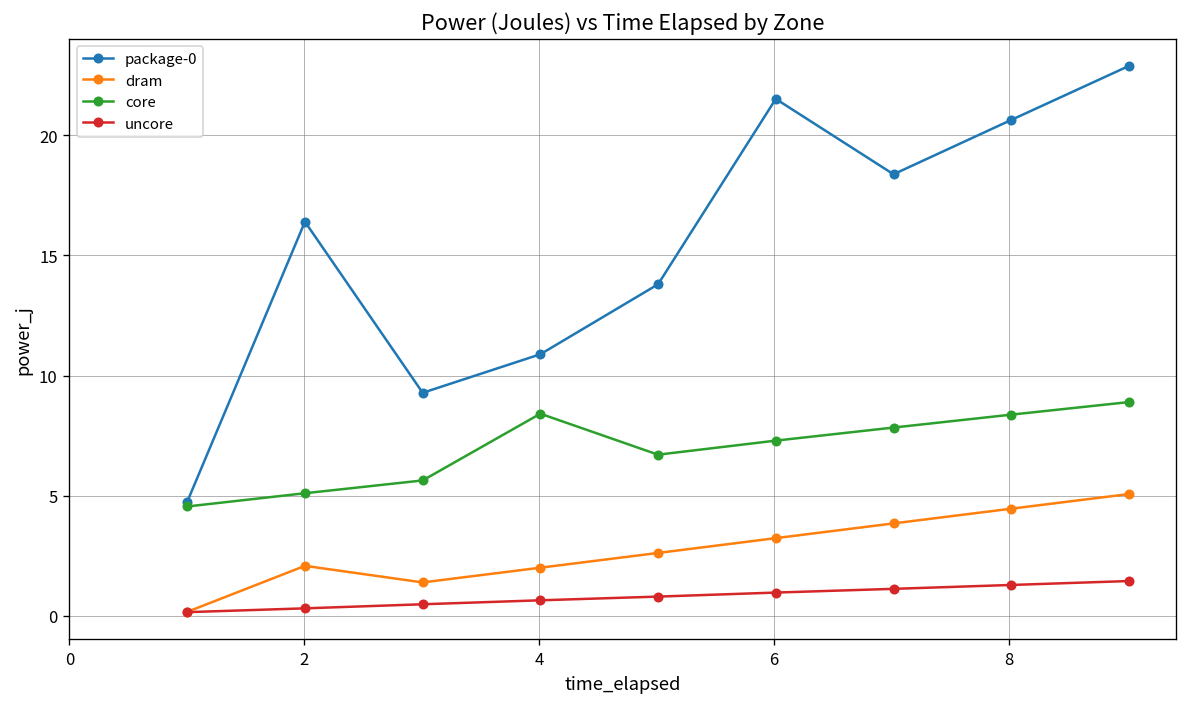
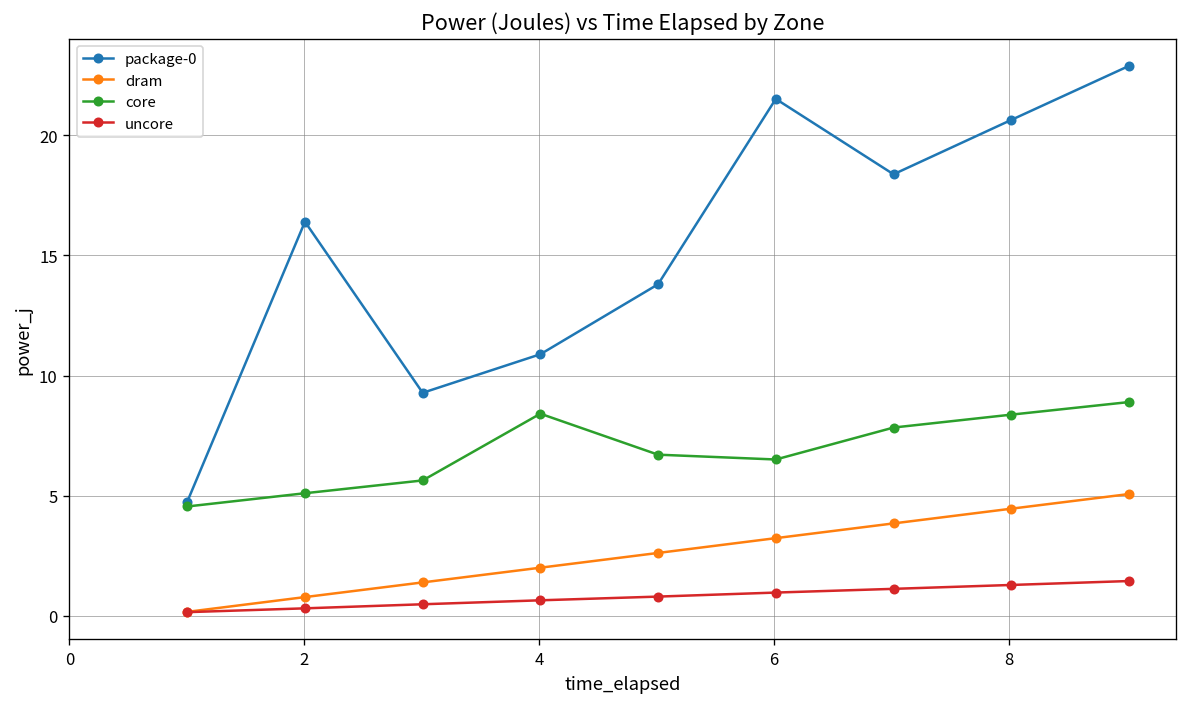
dram, 2: 2.1 -> 0.8
core, 6: 7.3 -> 6.5
